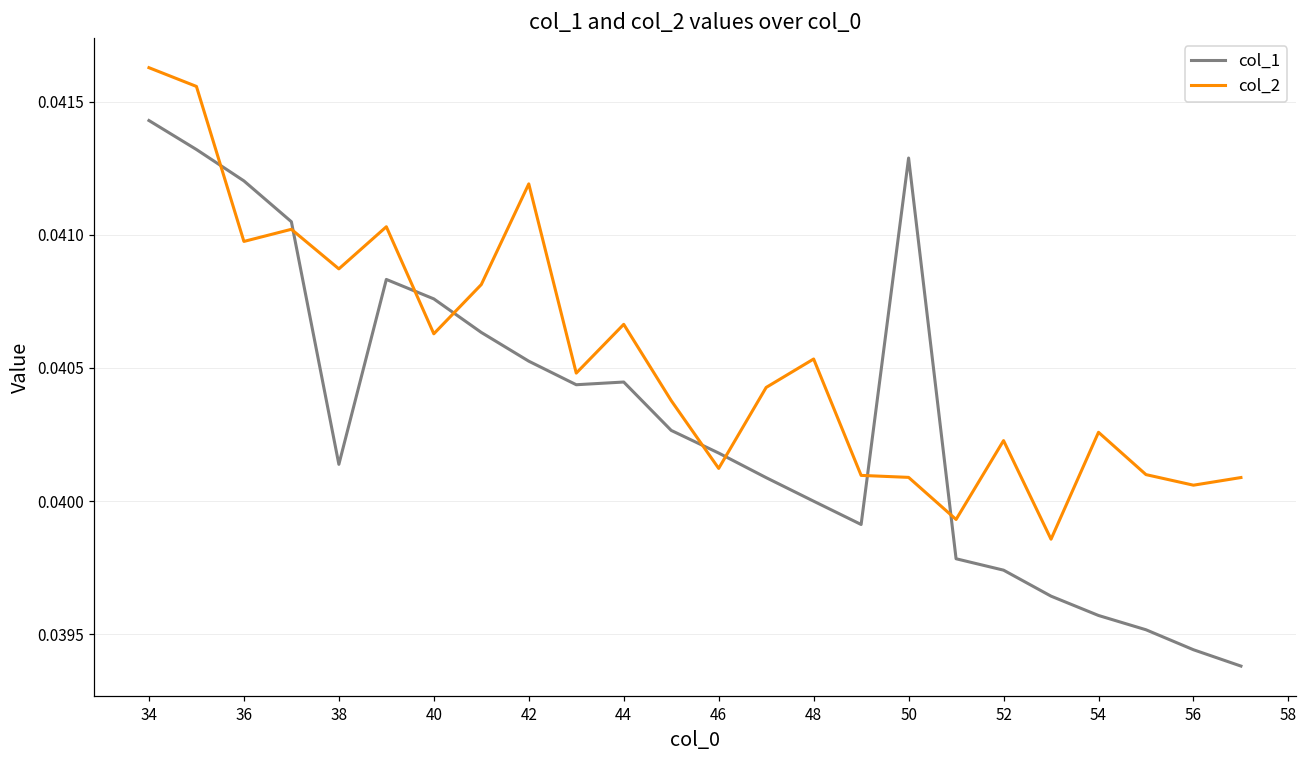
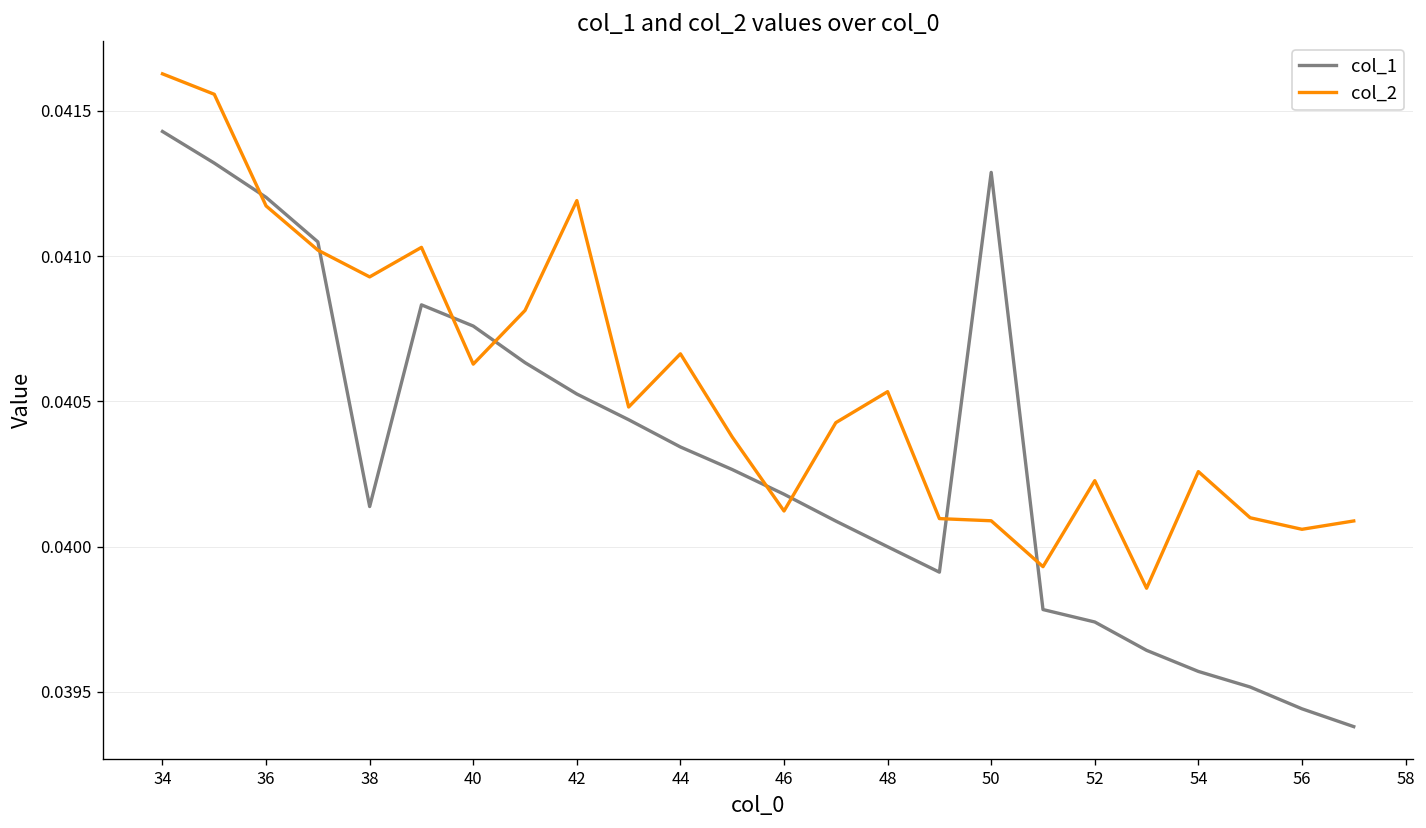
col_2, 36: 0.04098 -> 0.04117
col_2, 38: 0.04087 -> 0.04093
col_1, 44: 0.04045 -> 0.04034
